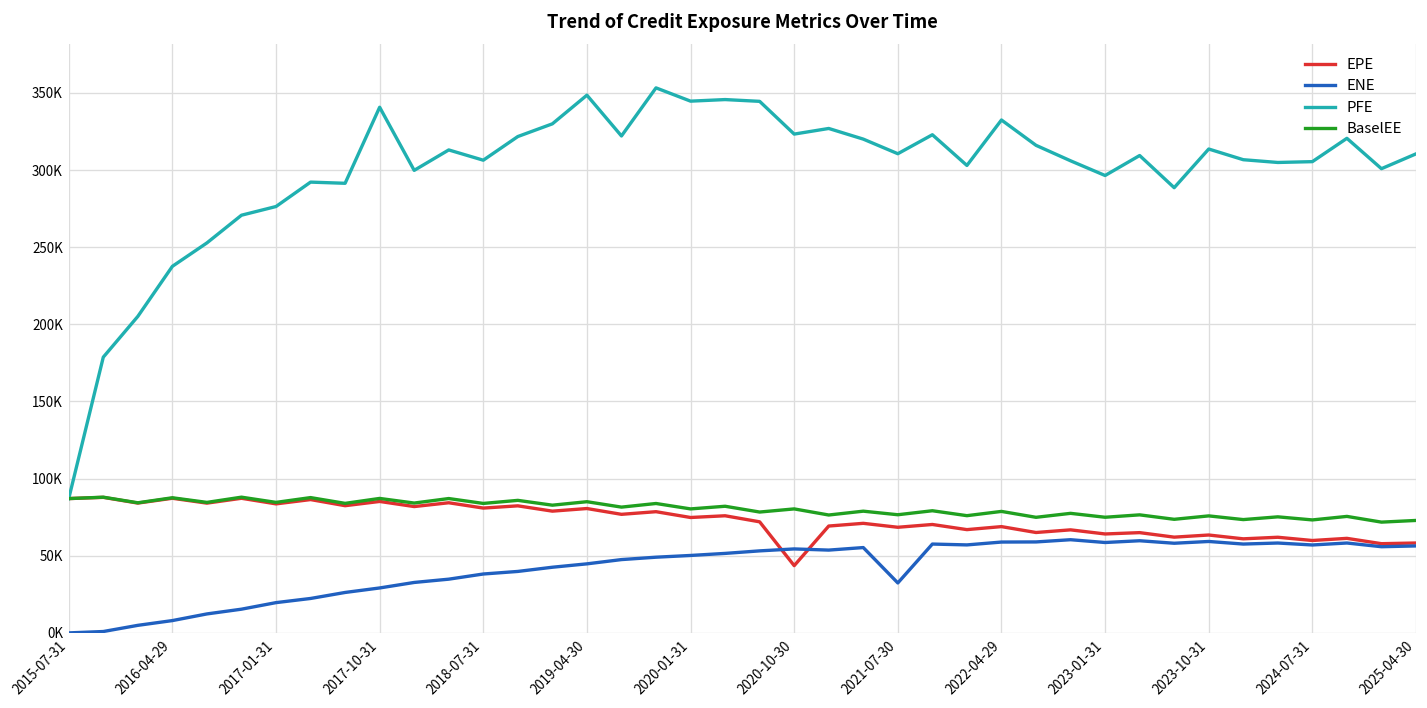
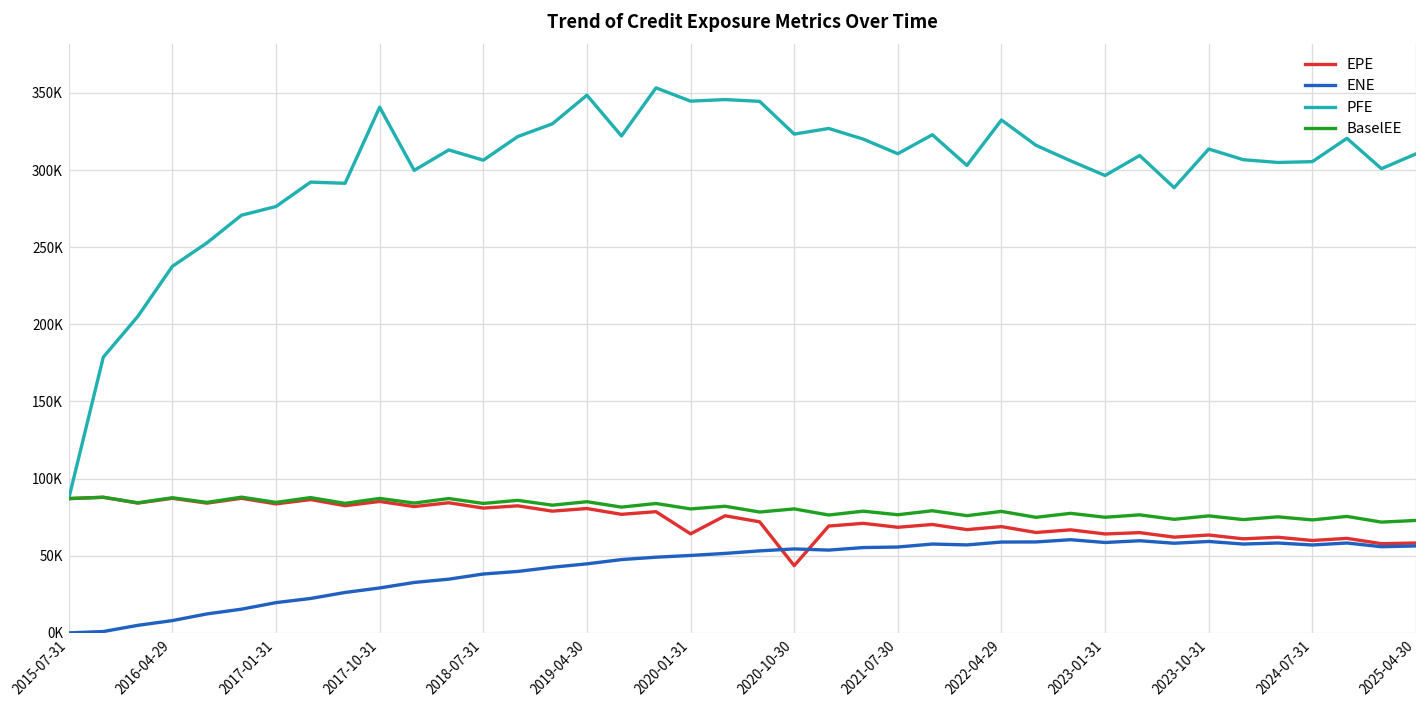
EPE, 2020-01-31: 75000 -> 64000
ENE, 2021-07-30: 32000 -> 56000
